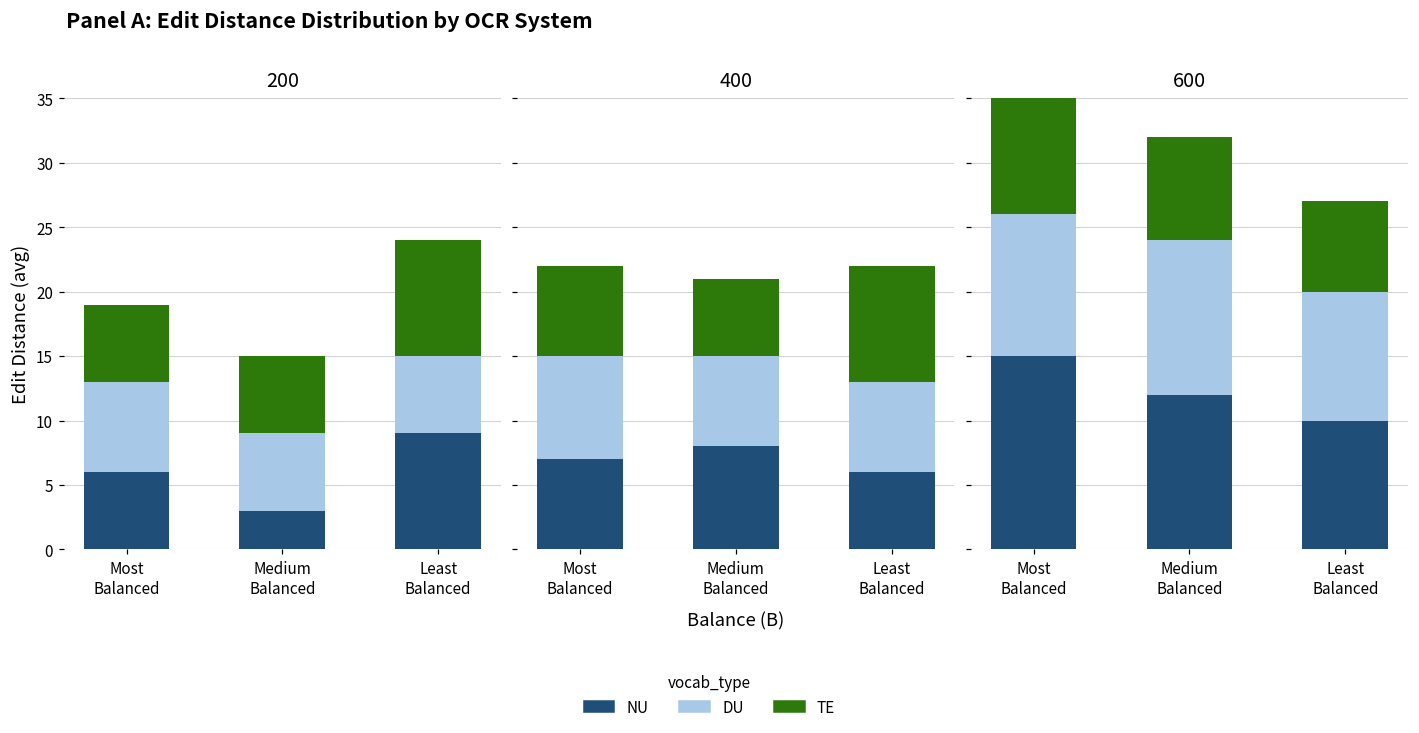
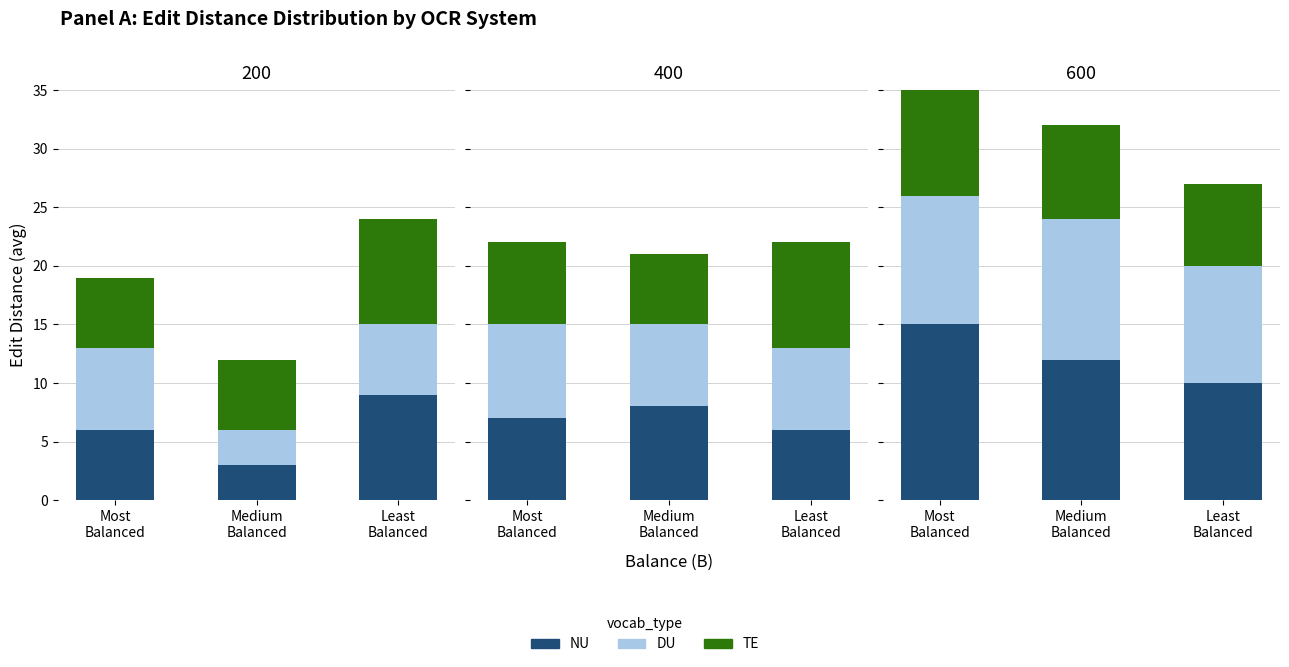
200, DU, Medium Balanced: 6 -> 3
